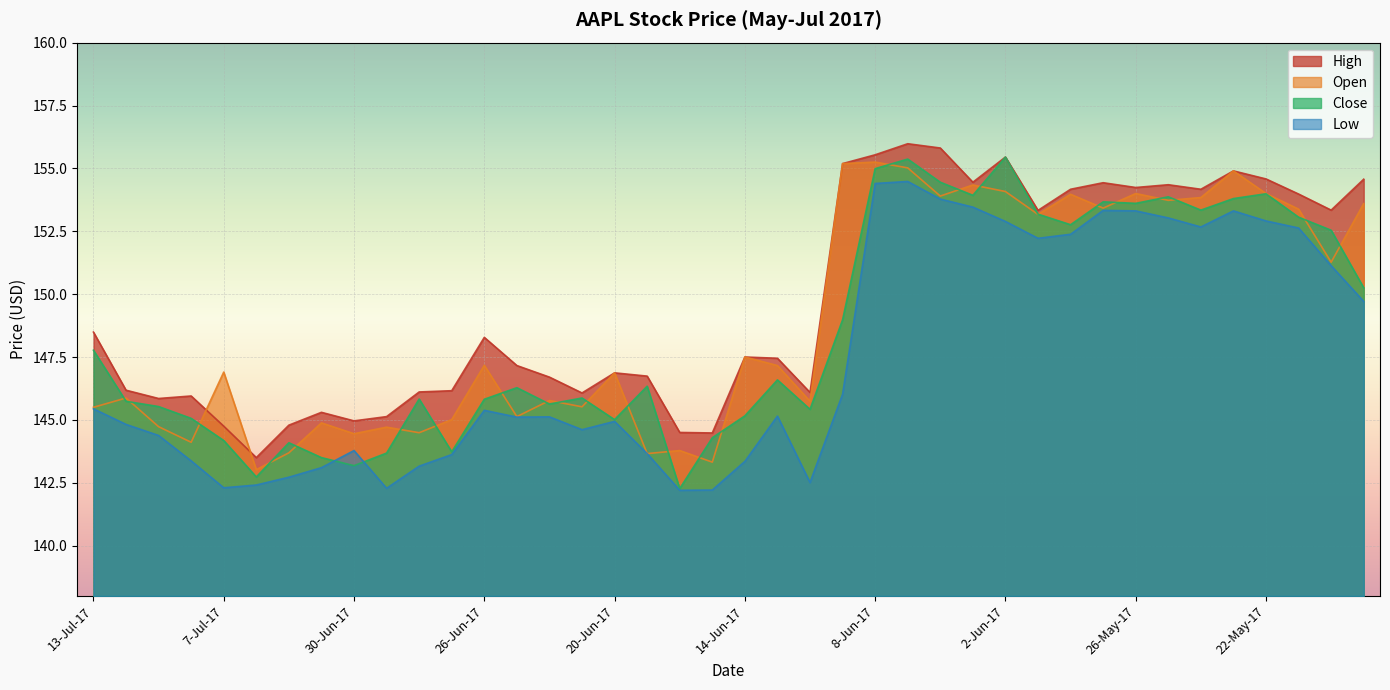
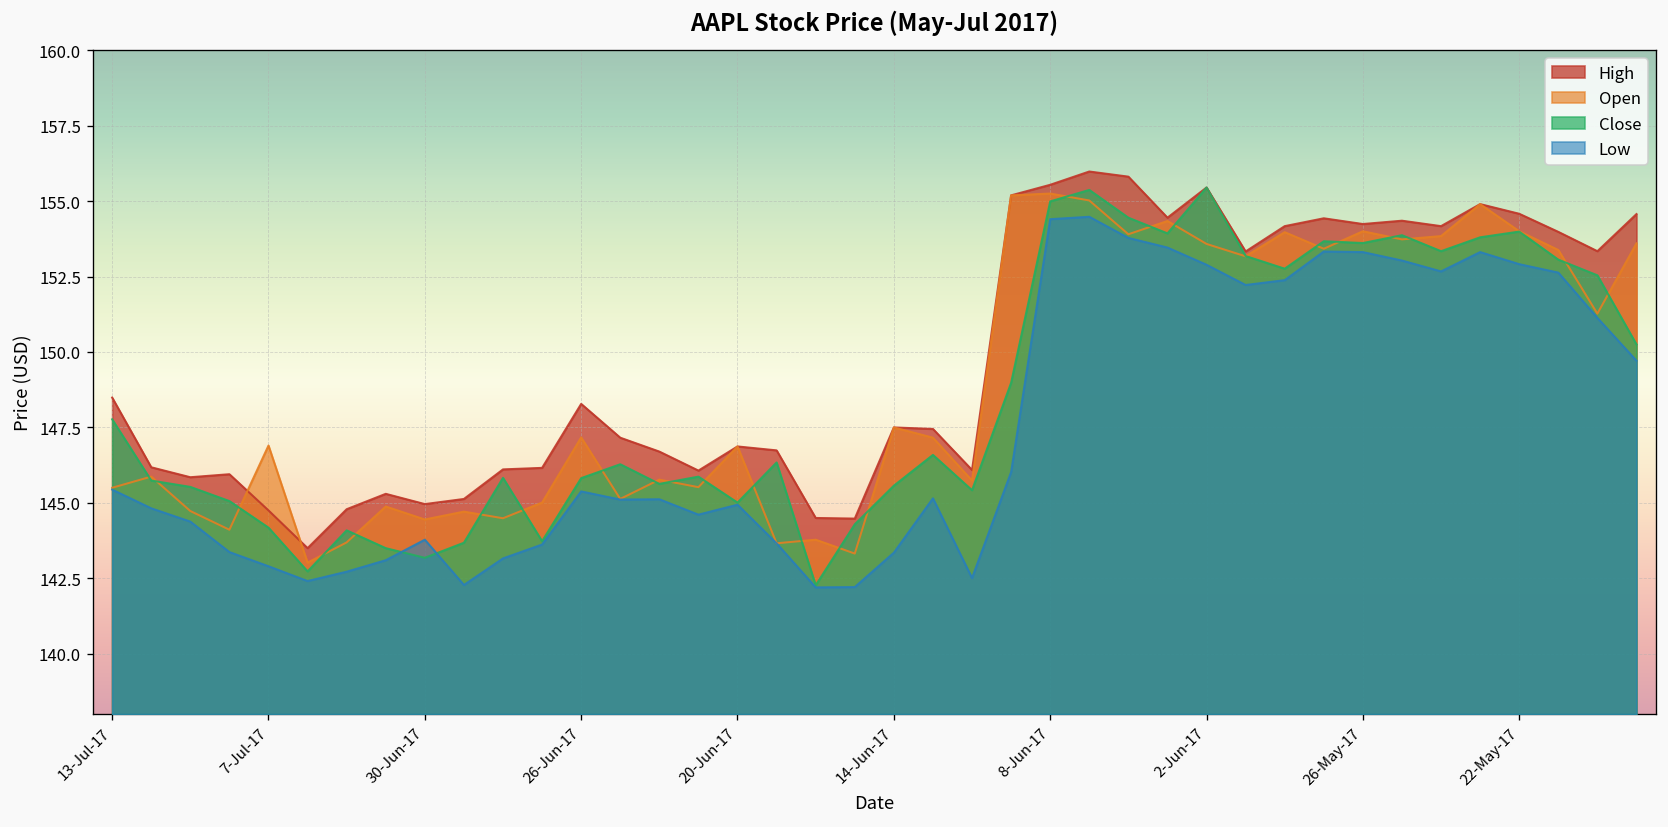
Low, 7-Jul-17: 142.3 -> 142.9
Close, 14-Jun-17: 145.2 -> 145.6
Open, 2-Jun-17: 154.1 -> 153.6
